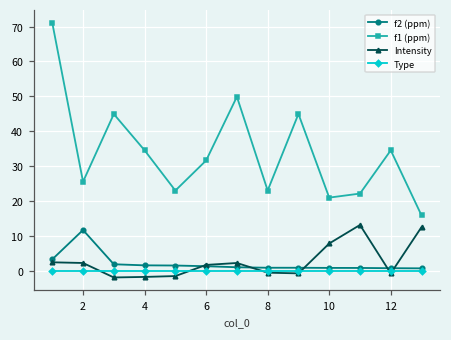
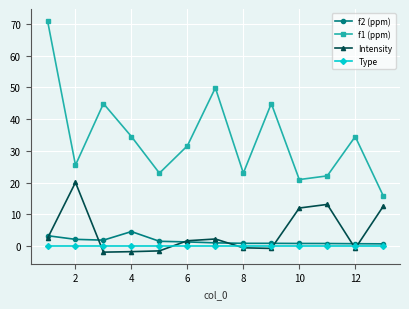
f2 (ppm), 2: 12 -> 2
Intensity, 2: 2 -> 20
f2 (ppm), 4: 2 -> 5
Intensity, 10: 8 -> 12
